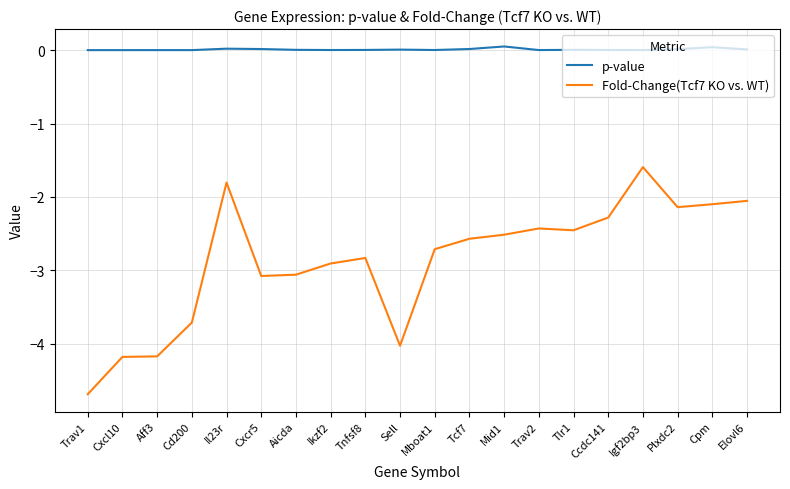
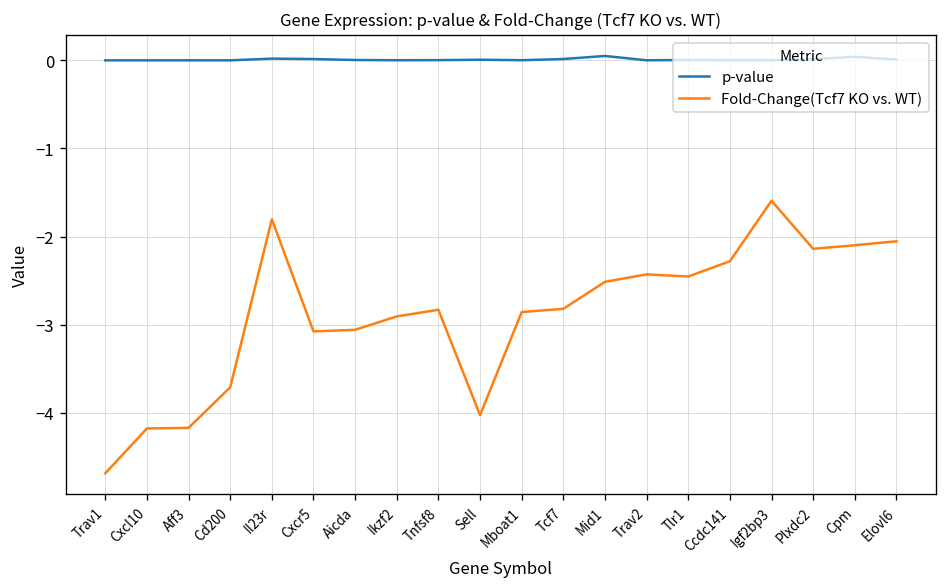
Fold-Change(Tcf7 KO vs. WT), Mboat1: -2.7 -> -2.9
Fold-Change(Tcf7 KO vs. WT), Tcf7: -2.6 -> -2.8
